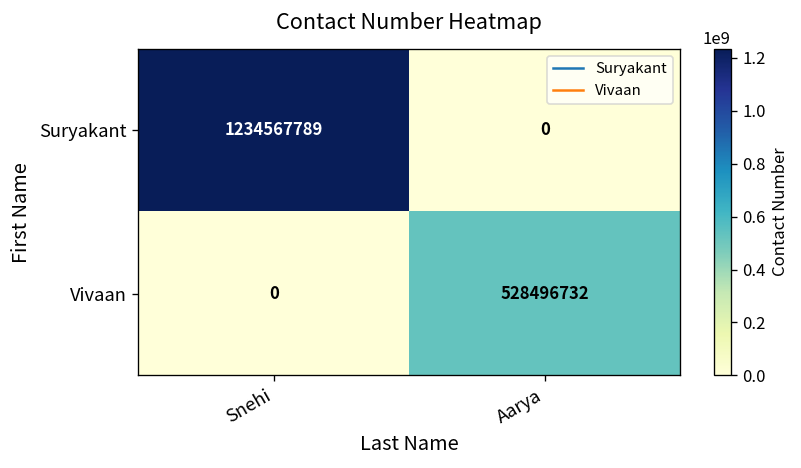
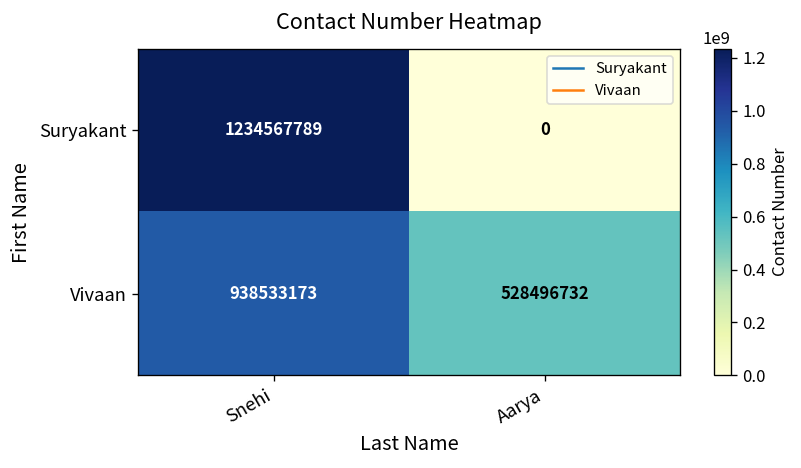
Vivaan, Snehi: 0 -> 938533173
